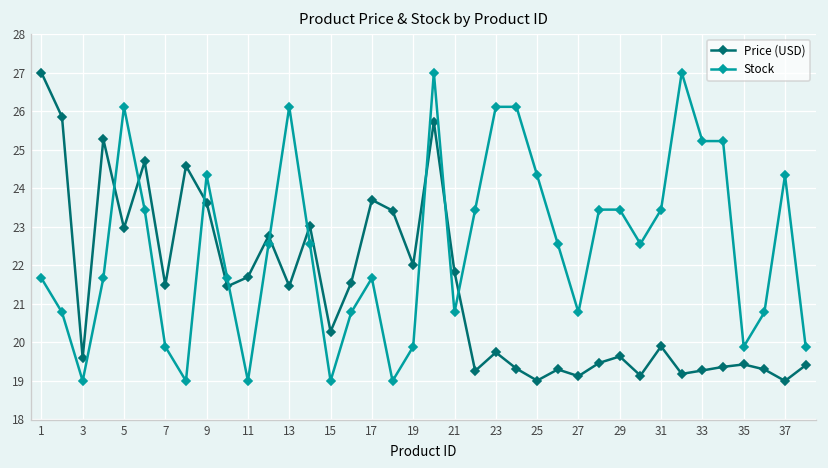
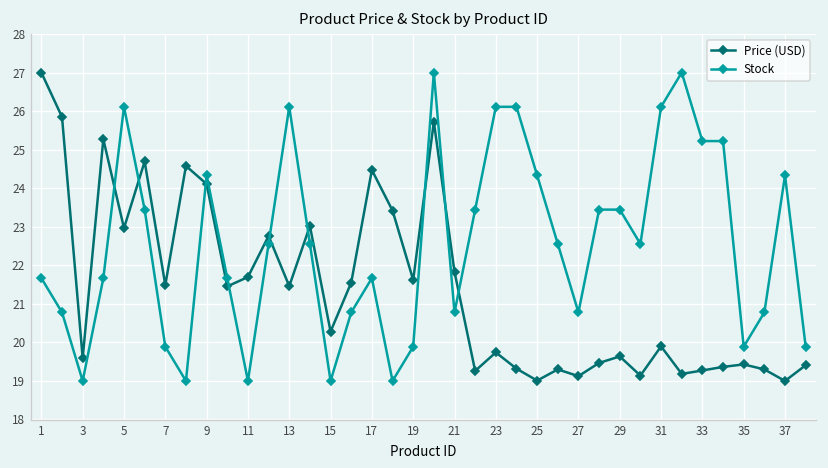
Price (USD), 9: 23.6 -> 24.1
Price (USD), 17: 23.7 -> 24.5
Price (USD), 19: 22.0 -> 21.6
Stock, 31: 23.4 -> 26.1
